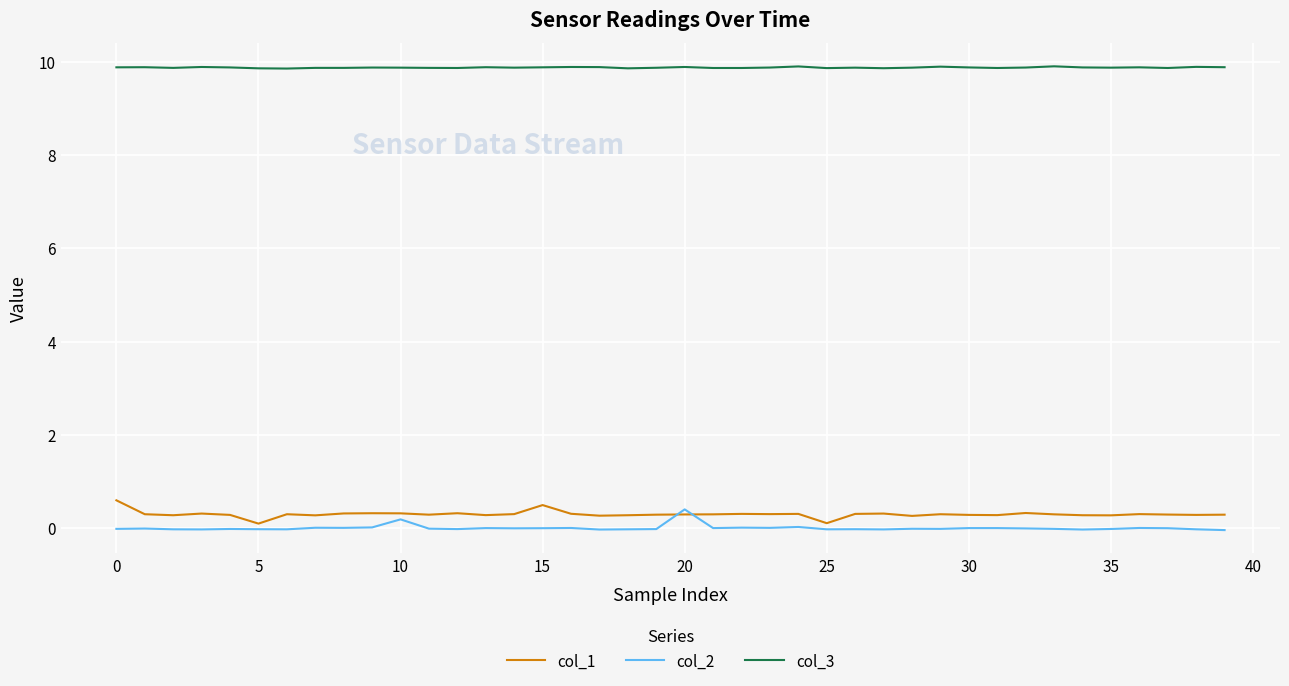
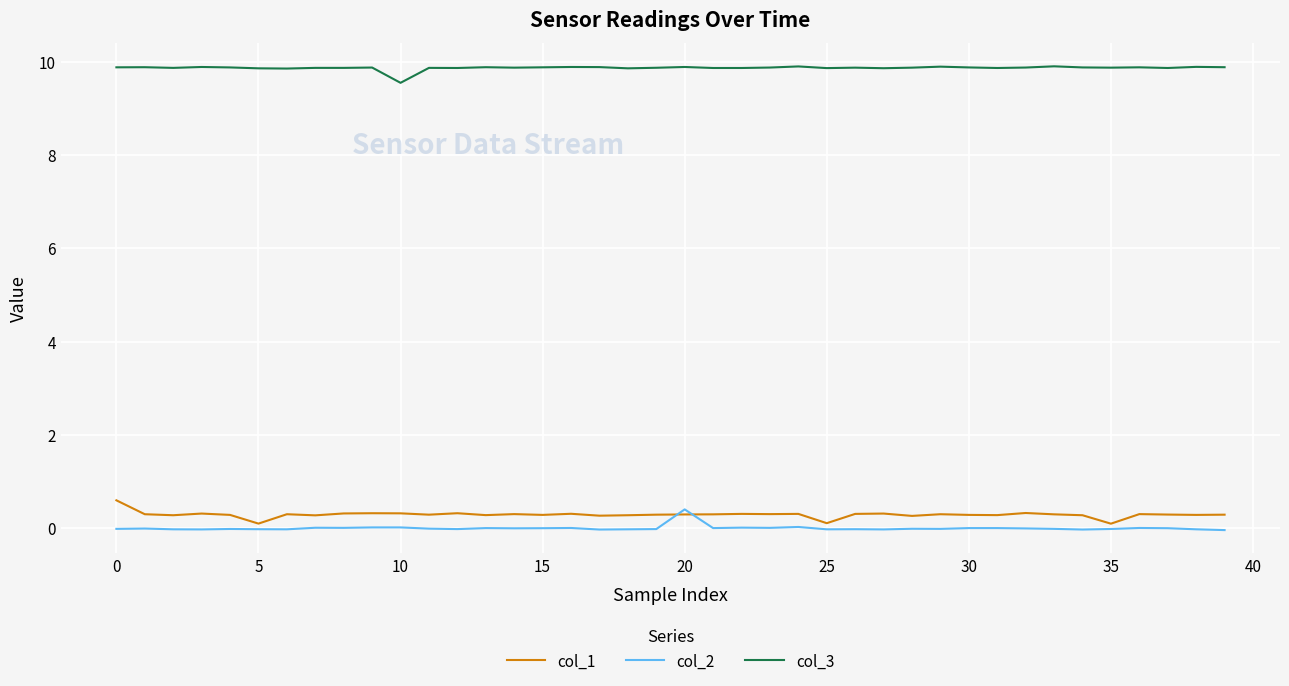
col_2, 10: 0.2 -> 0.0
col_3, 10: 9.9 -> 9.5
col_1, 15: 0.5 -> 0.3
col_1, 35: 0.3 -> 0.1
